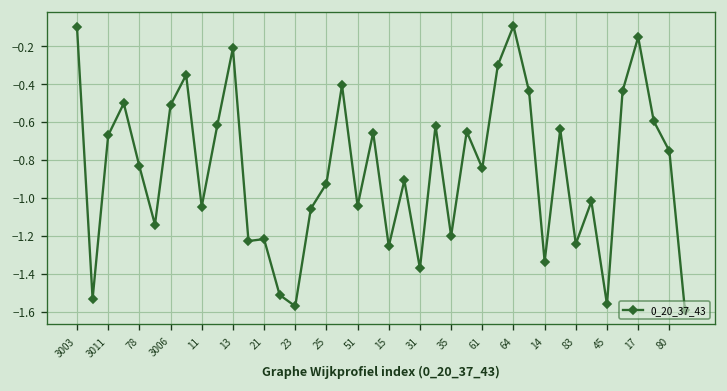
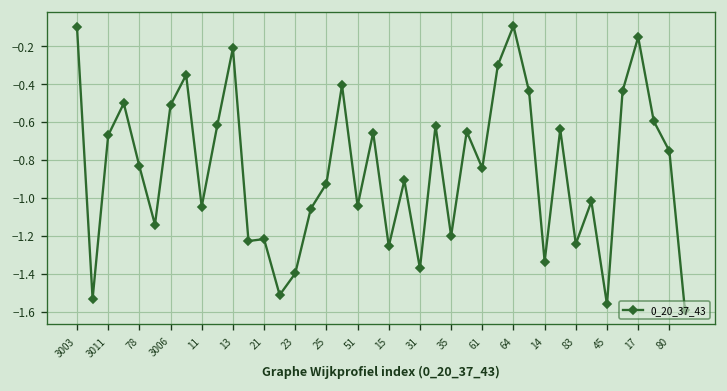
23: -1.57 -> -1.40
